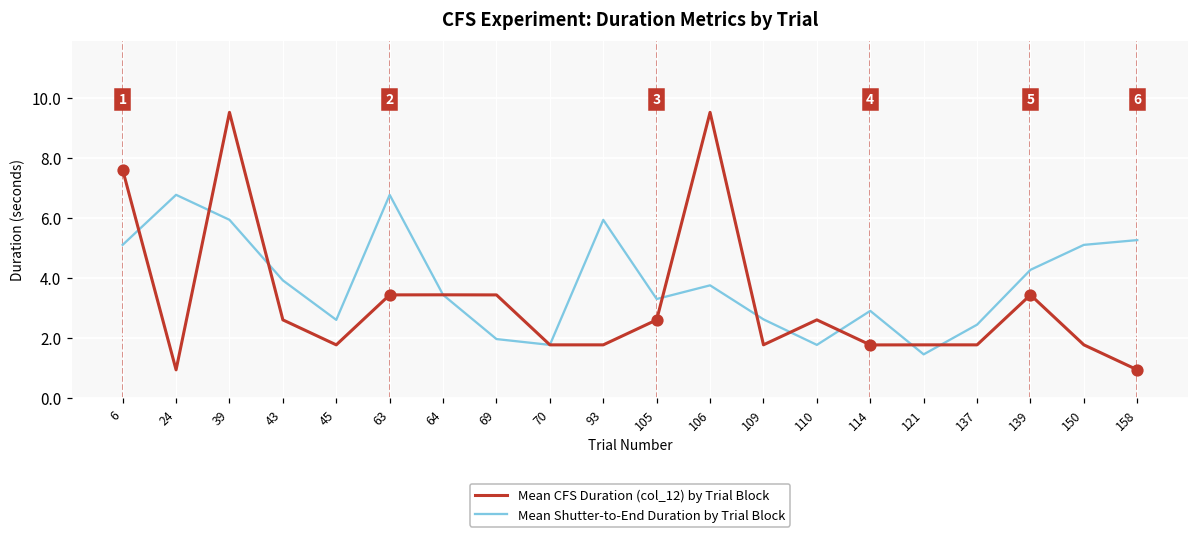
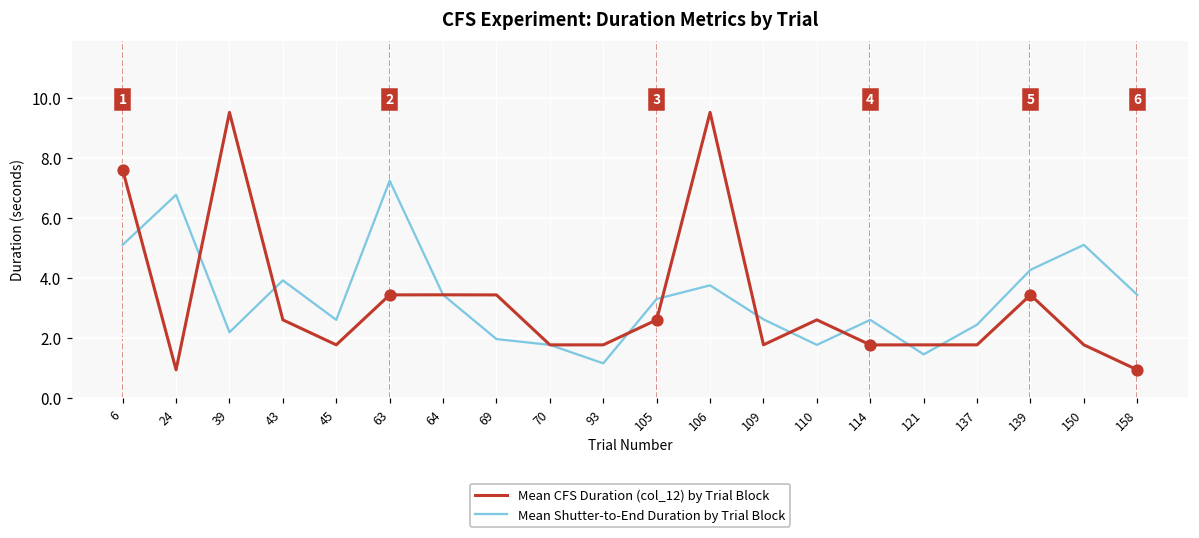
Mean Shutter-to-End Duration by Trial Block, 39: 5.9 -> 2.2
Mean Shutter-to-End Duration by Trial Block, 63: 6.8 -> 7.2
Mean Shutter-to-End Duration by Trial Block, 93: 5.9 -> 1.2
Mean Shutter-to-End Duration by Trial Block, 114: 2.9 -> 2.6
Mean Shutter-to-End Duration by Trial Block, 158: 5.3 -> 3.4
